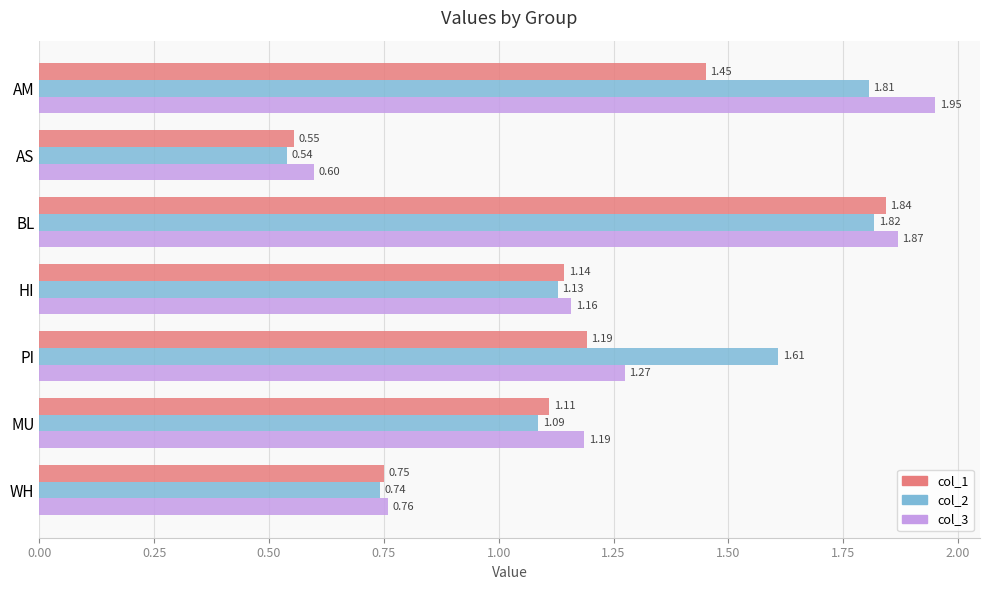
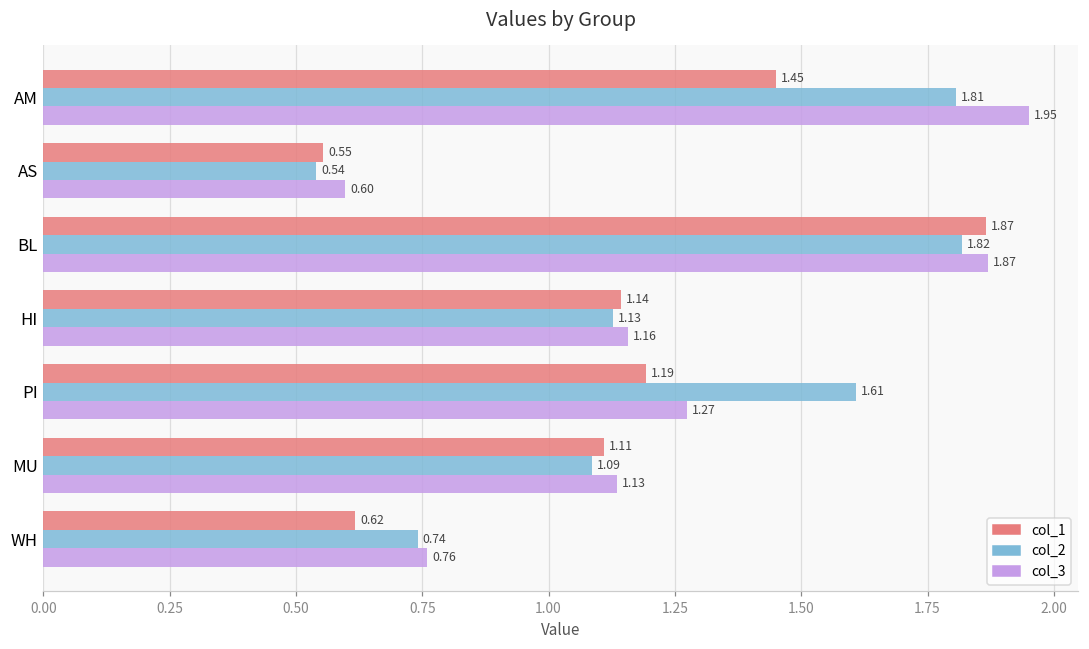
col_1, BL: 1.84 -> 1.87
col_3, MU: 1.19 -> 1.13
col_1, WH: 0.75 -> 0.62
